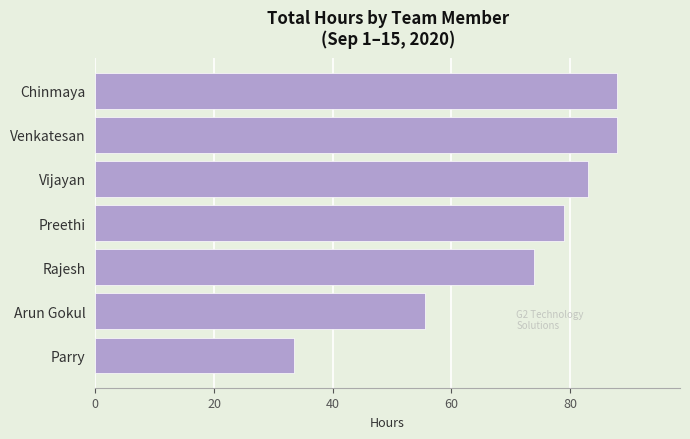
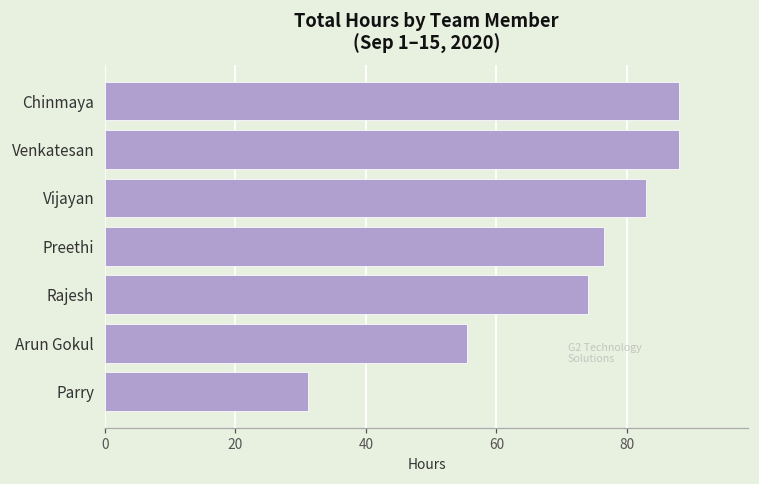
Preethi: 79 -> 77
Parry: 34 -> 31
